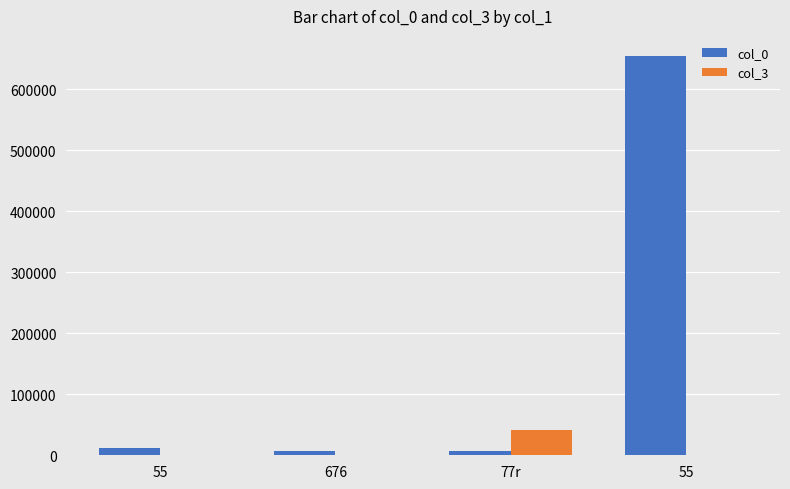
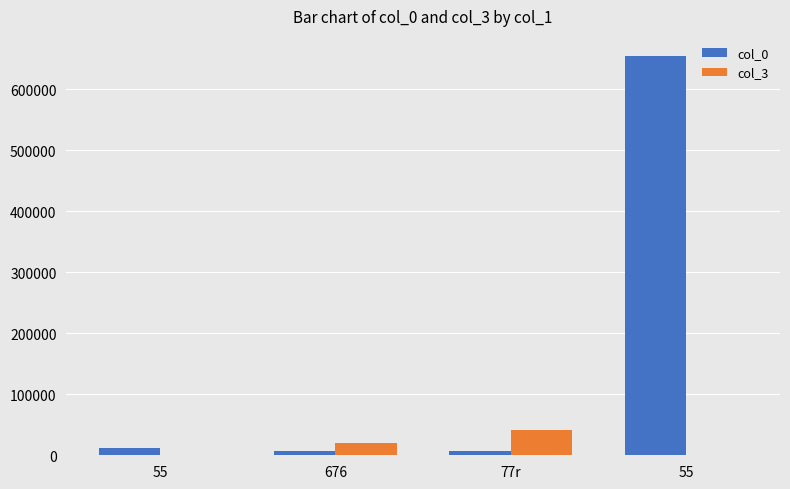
col_3, 676: 0 -> 20000
